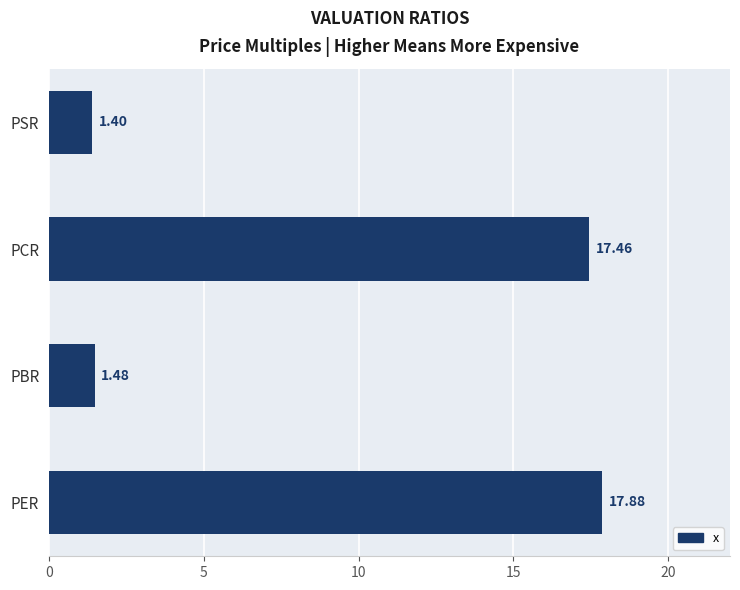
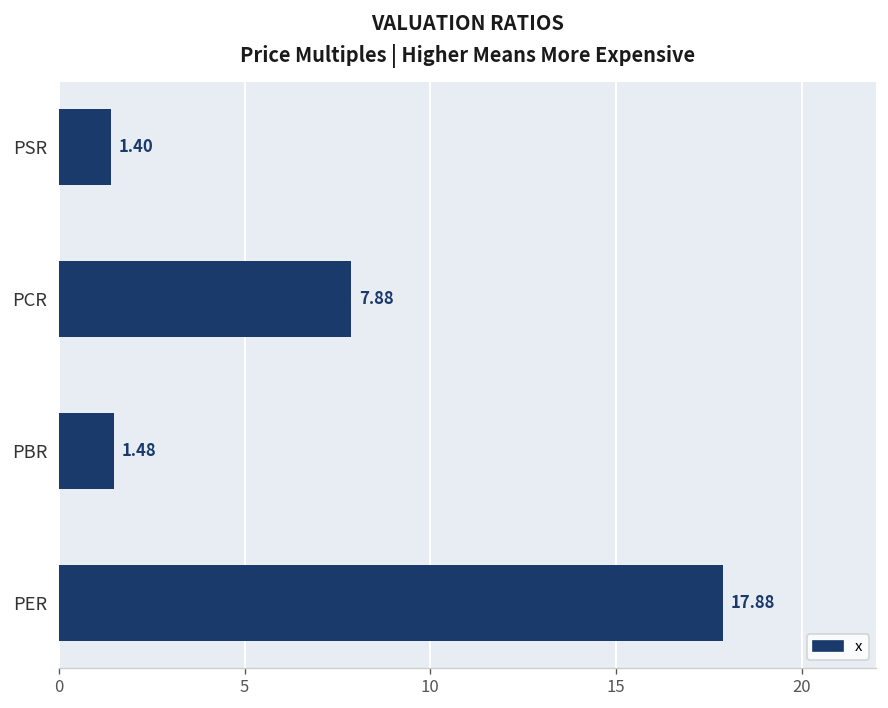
PCR: 17.46 -> 7.88
